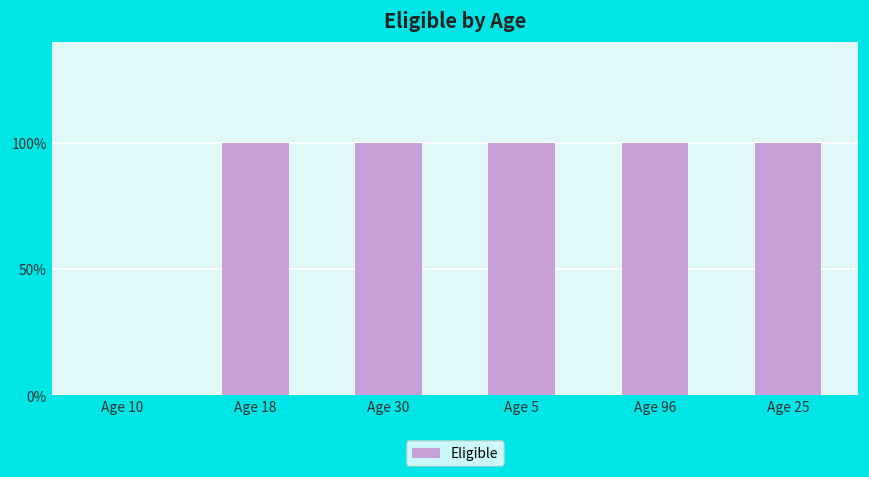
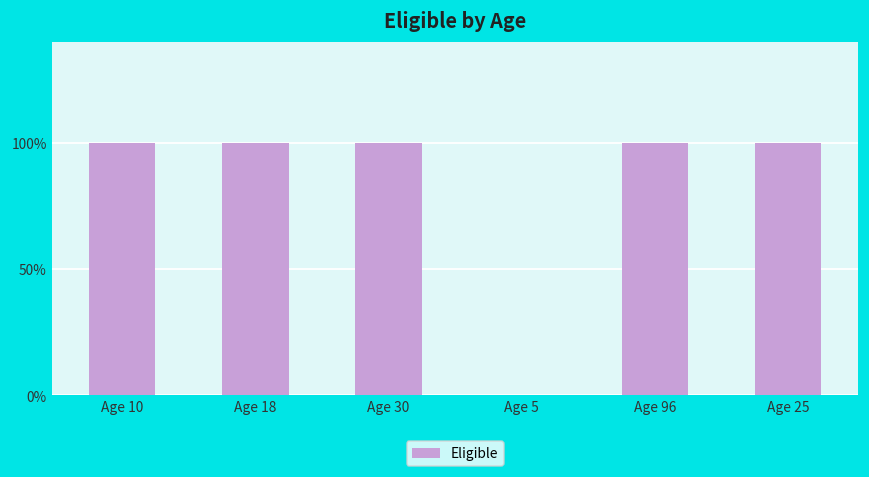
Age 10: 0% -> 100%
Age 5: 100% -> 0%
